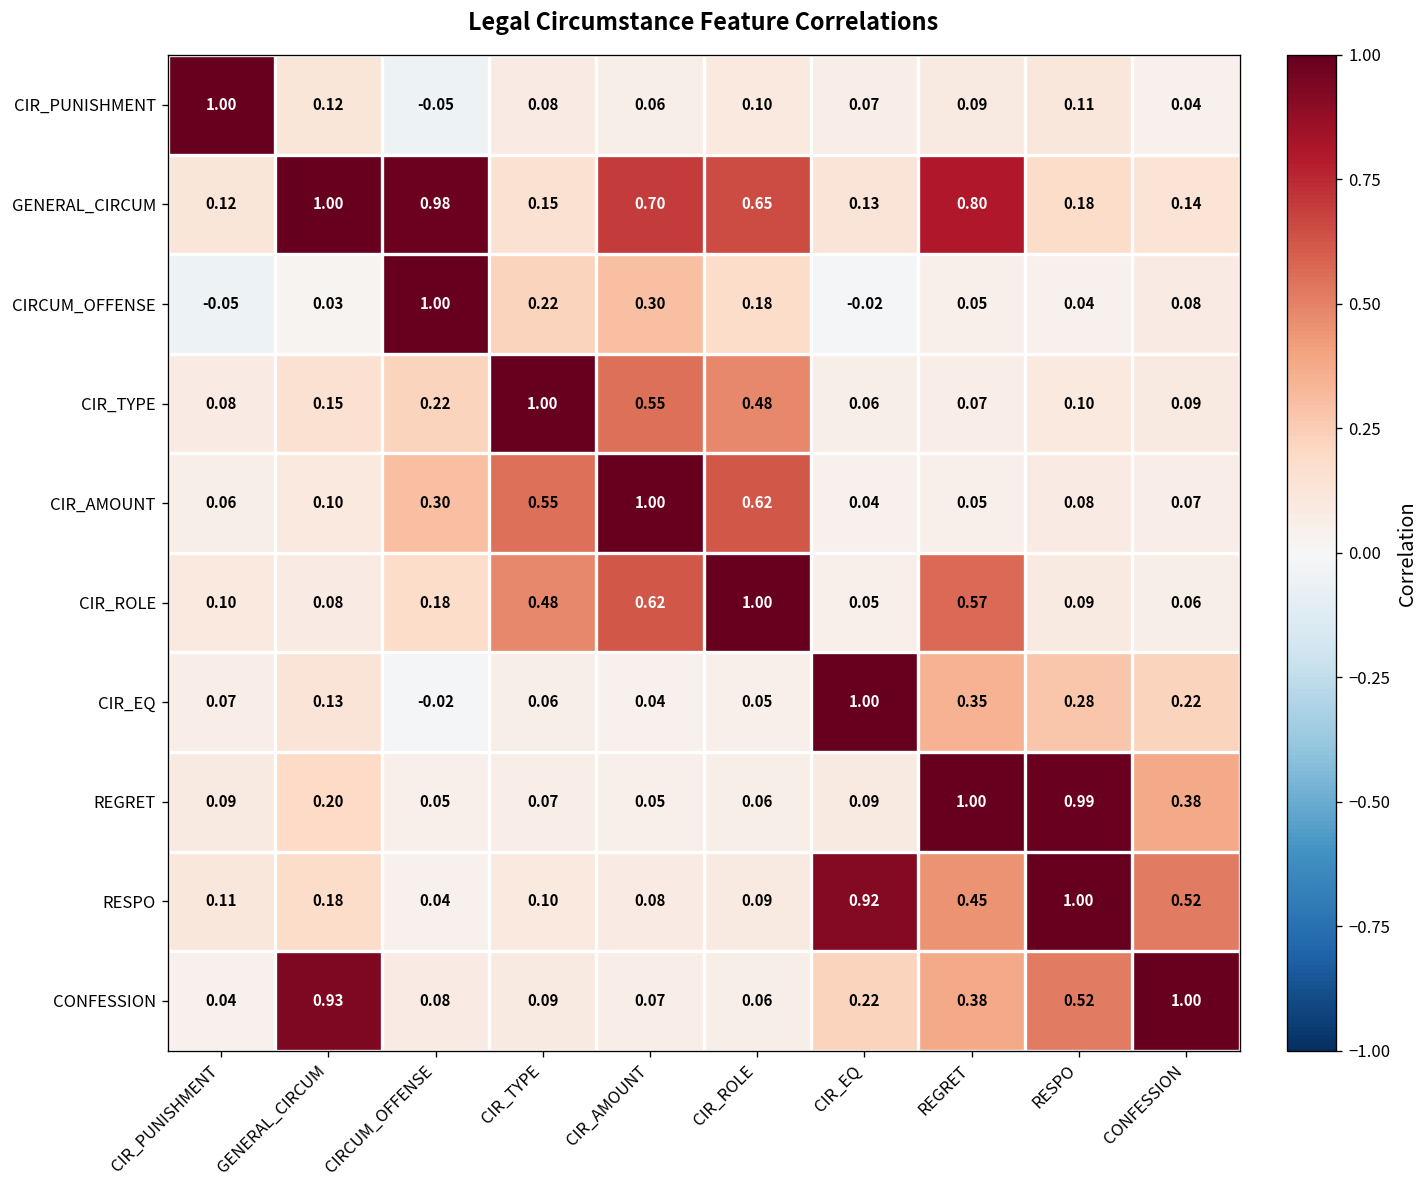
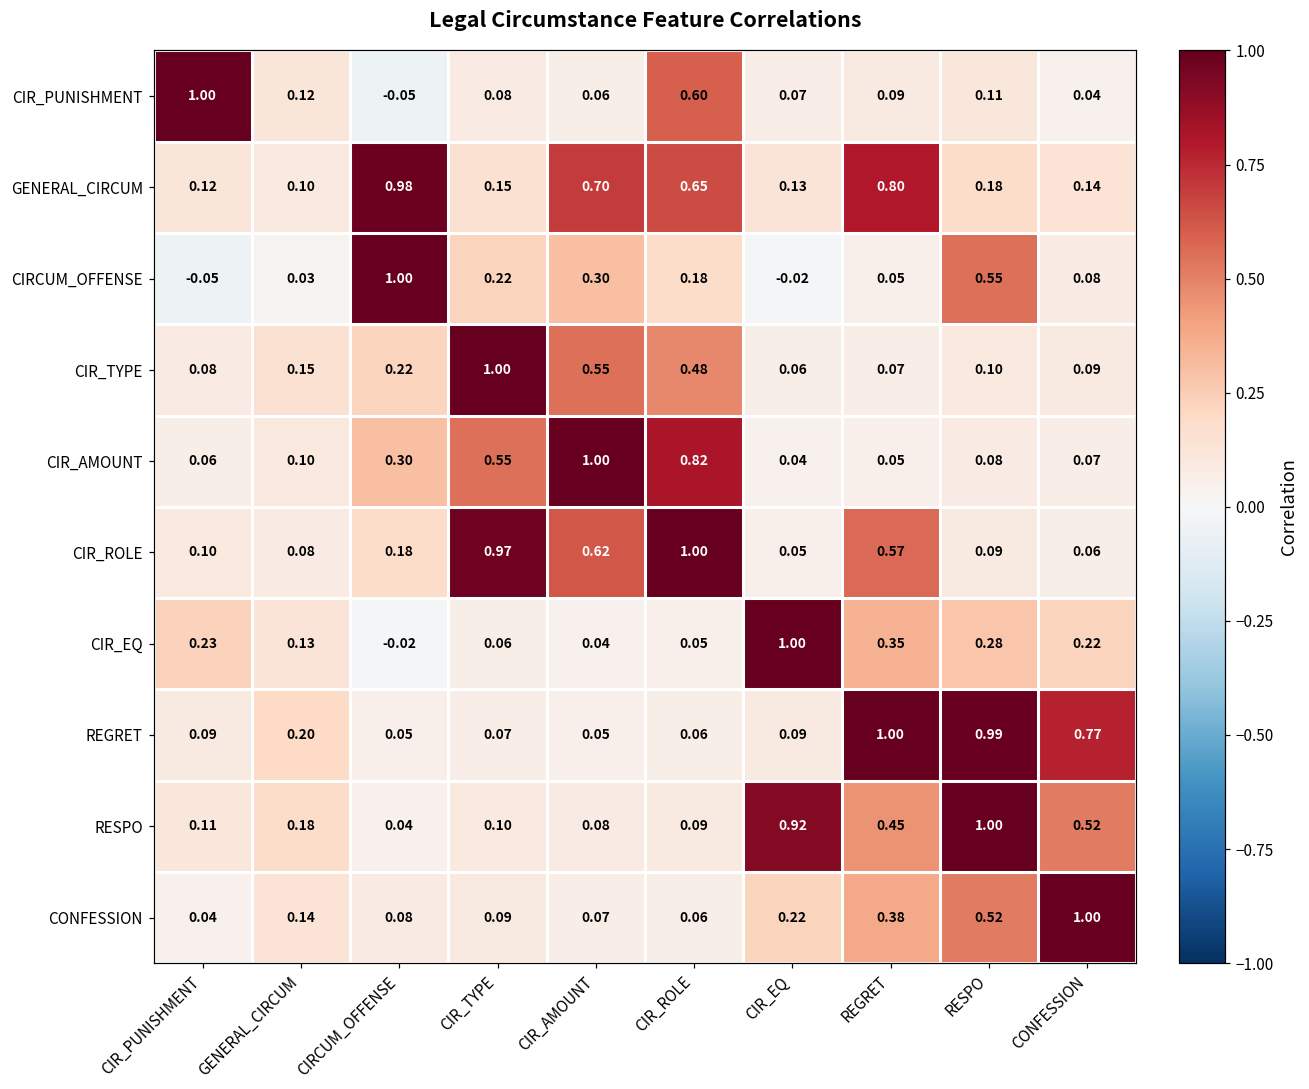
CIR_PUNISHMENT, CIR_ROLE: 0.10 -> 0.60
GENERAL_CIRCUM, GENERAL_CIRCUM: 1.00 -> 0.10
CIRCUM_OFFENSE, RESPO: 0.04 -> 0.55
CIR_AMOUNT, CIR_ROLE: 0.62 -> 0.82
CIR_ROLE, CIR_TYPE: 0.48 -> 0.97
CIR_EQ, CIR_PUNISHMENT: 0.07 -> 0.23
REGRET, CONFESSION: 0.38 -> 0.77
CONFESSION, GENERAL_CIRCUM: 0.93 -> 0.14
